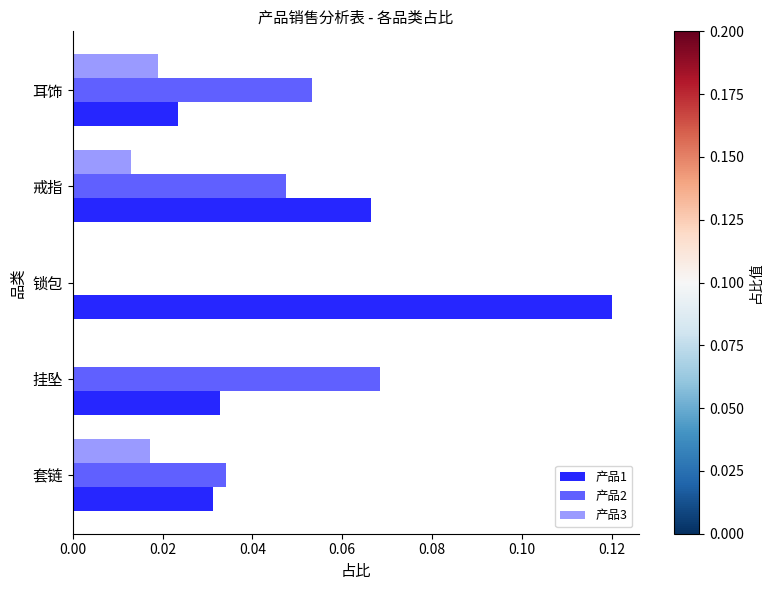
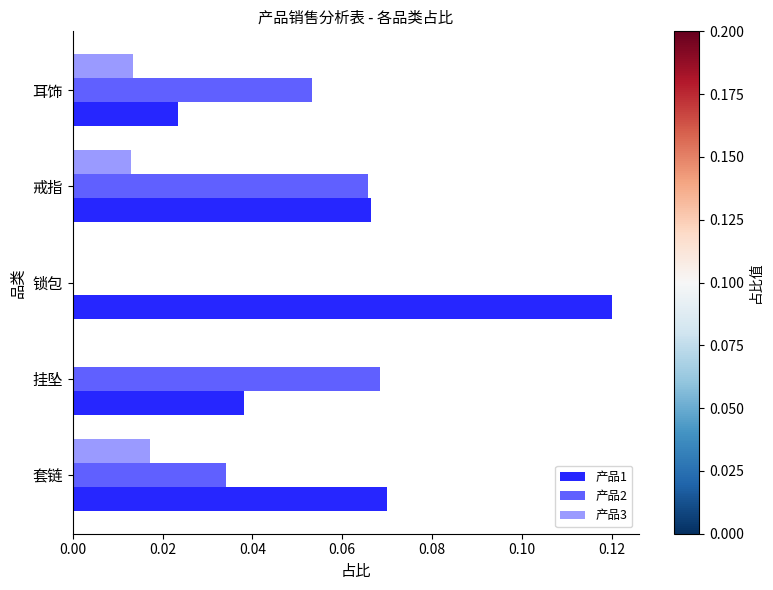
产品3, 耳饰: 0.019 -> 0.013
产品2, 戒指: 0.048 -> 0.066
产品1, 挂坠: 0.033 -> 0.038
产品1, 套链: 0.031 -> 0.070
